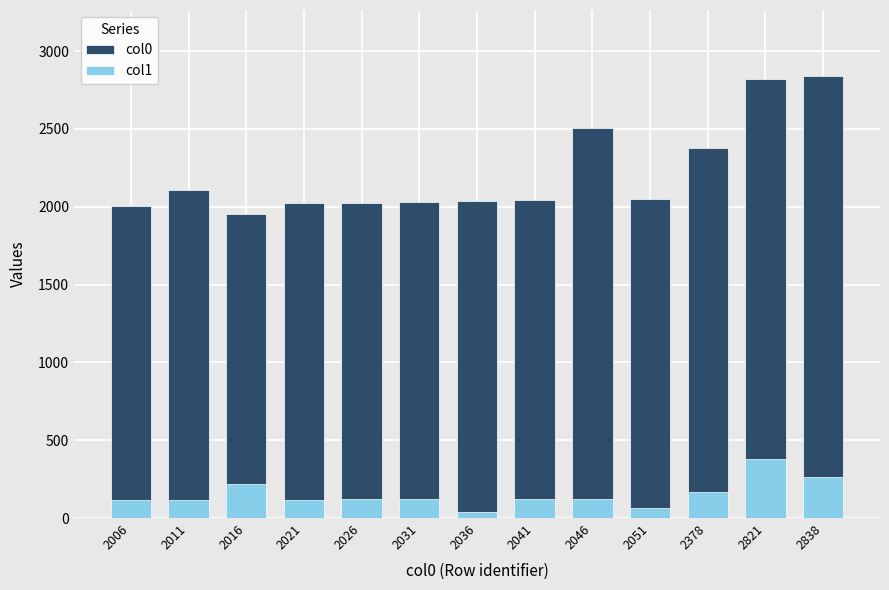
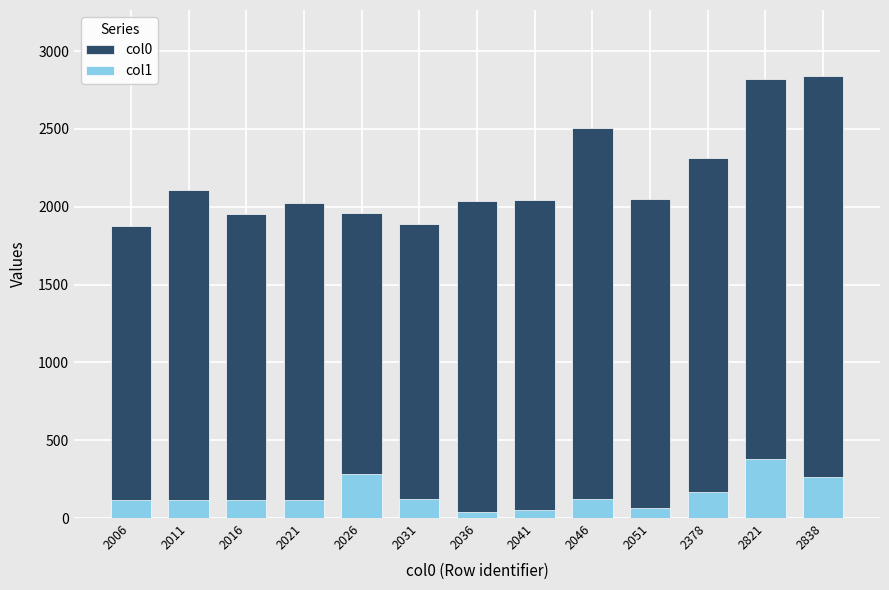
col0, 2006: 2010 -> 1870
col1, 2016: 220 -> 120
col0, 2026: 2030 -> 1960
col1, 2026: 120 -> 290
col0, 2031: 2030 -> 1890
col1, 2041: 120 -> 50
col0, 2378: 2380 -> 2320
